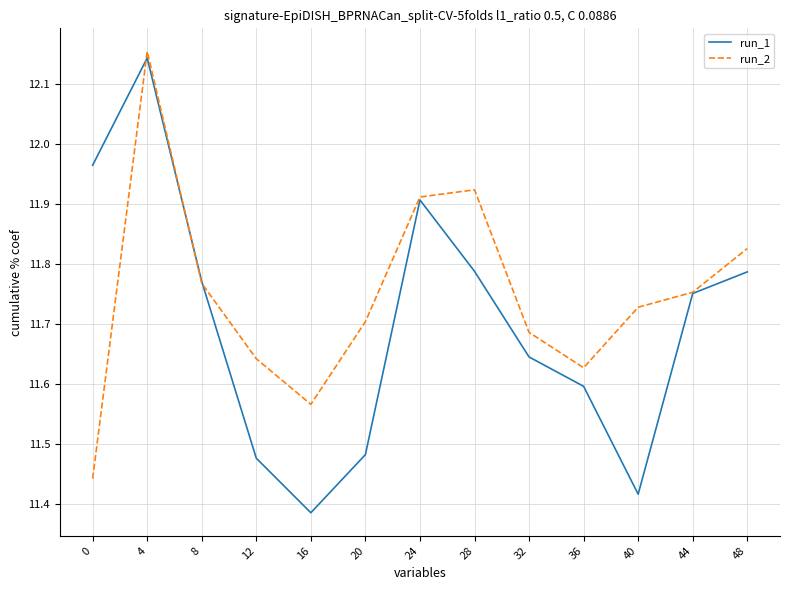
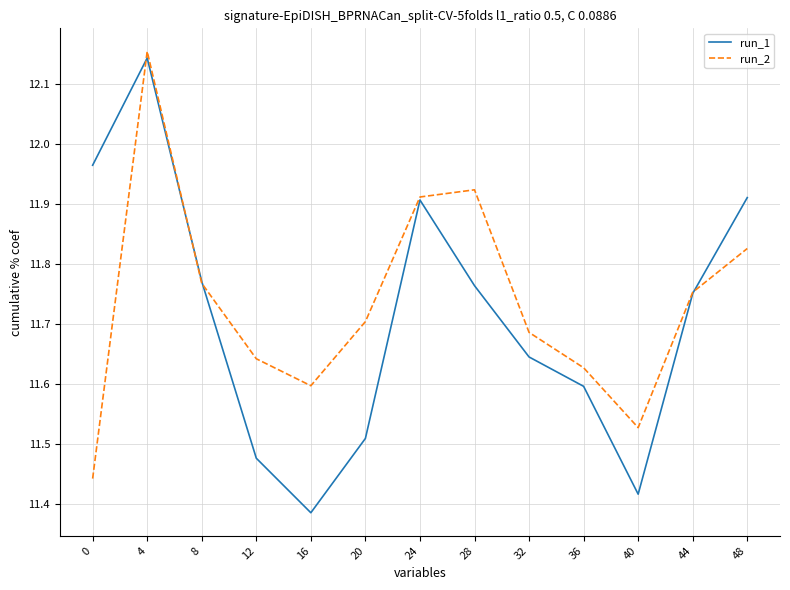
run_2, 16: 11.57 -> 11.60
run_1, 20: 11.48 -> 11.51
run_1, 28: 11.79 -> 11.76
run_2, 40: 11.73 -> 11.53
run_1, 48: 11.79 -> 11.91
